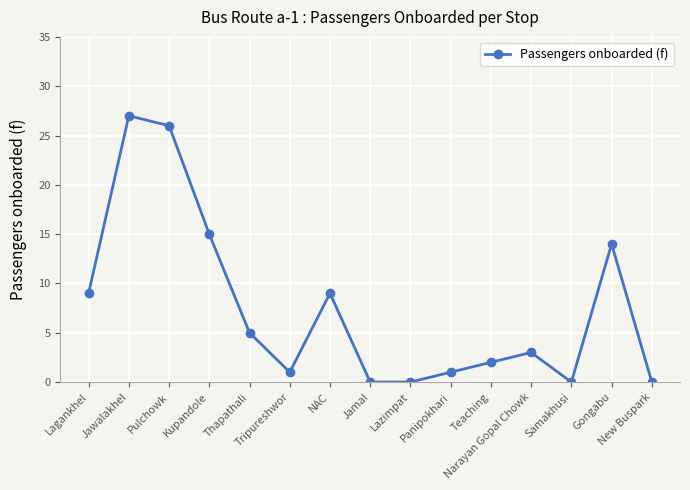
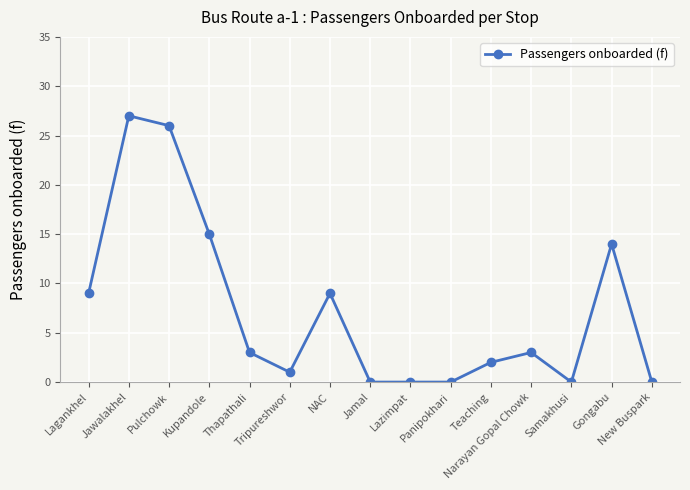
Thapathali: 5 -> 3
Panipokhari: 1 -> 0
